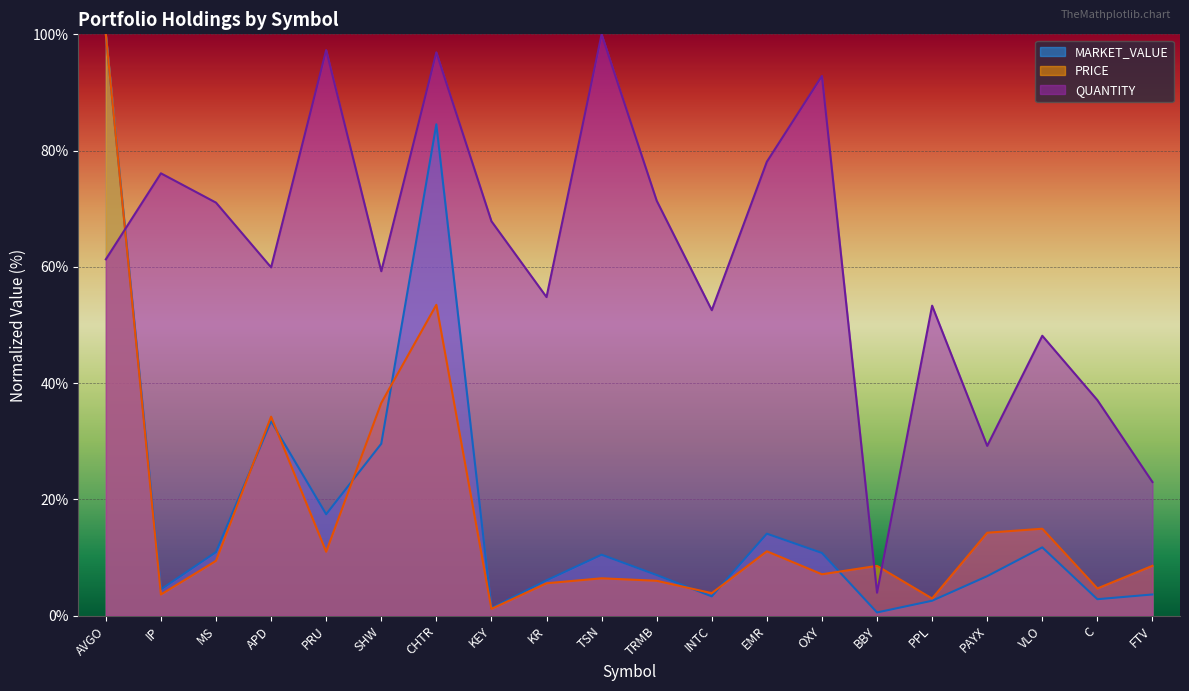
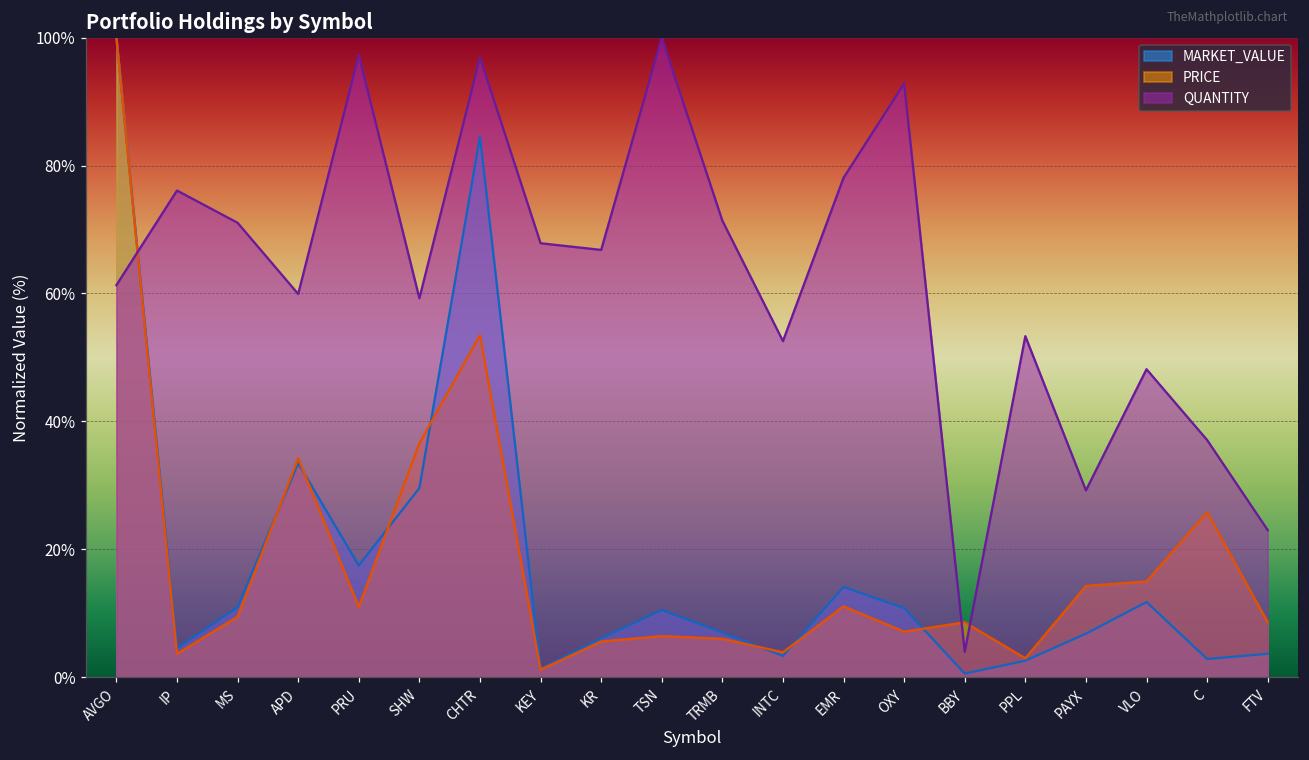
QUANTITY, KR: 55% -> 67%
PRICE, C: 5% -> 26%
